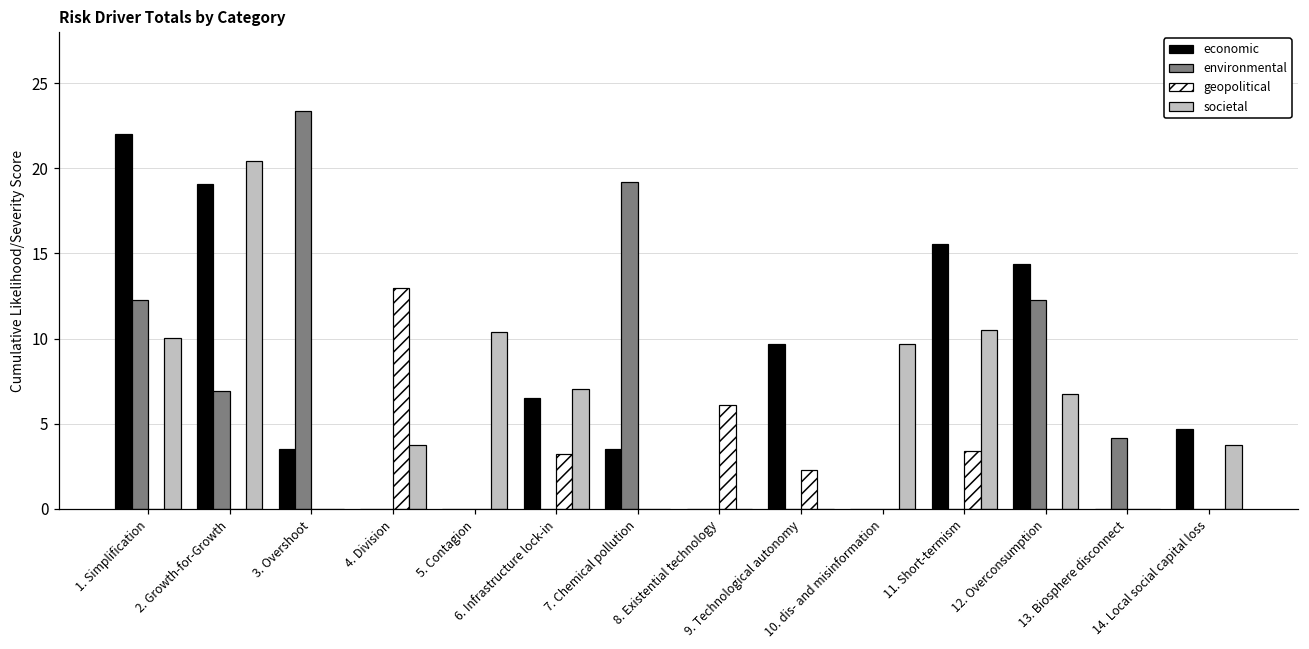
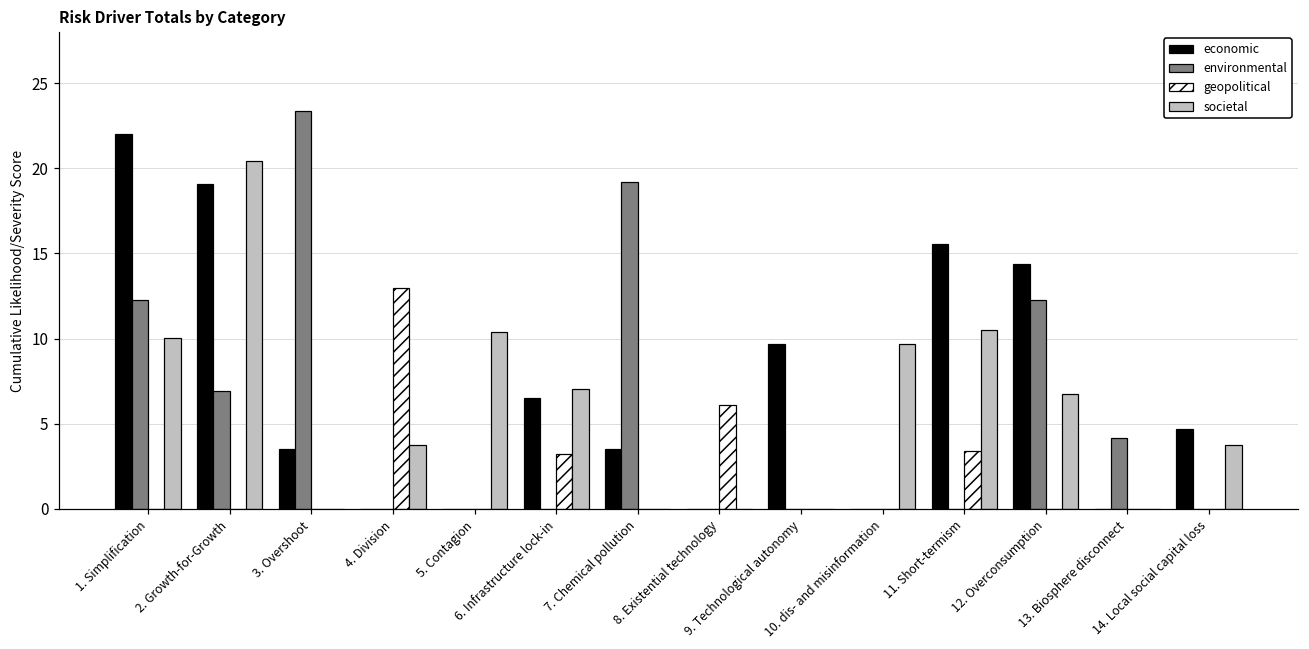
geopolitical, 9. Technological autonomy: 2.3 -> 0.0
